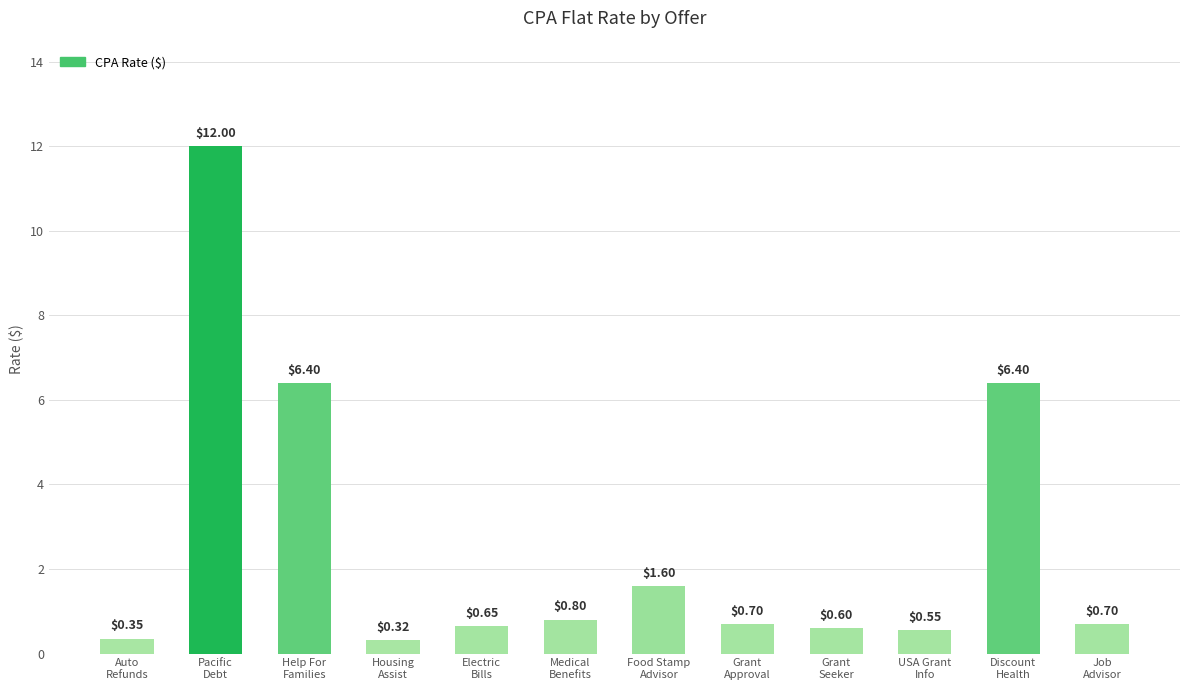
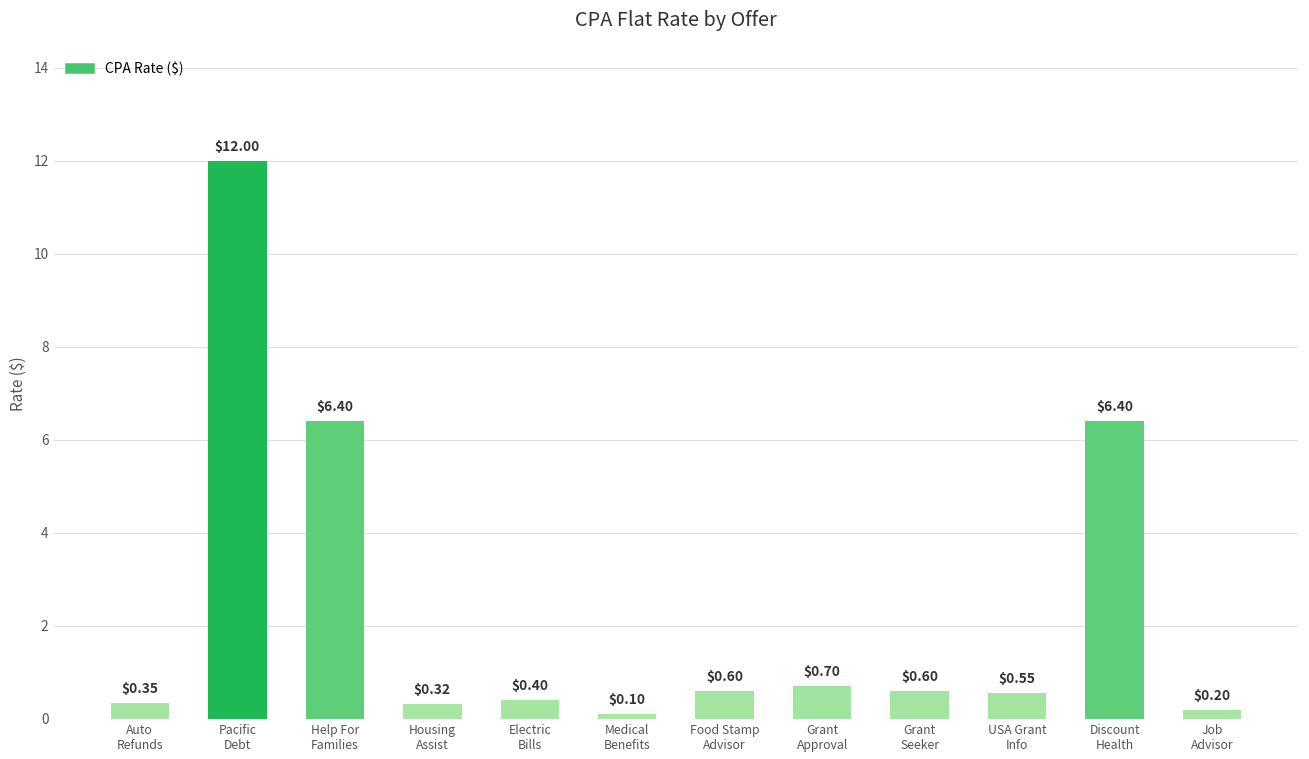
Electric Bills: $0.65 -> $0.40
Medical Benefits: $0.80 -> $0.10
Food Stamp Advisor: $1.60 -> $0.60
Job Advisor: $0.70 -> $0.20
